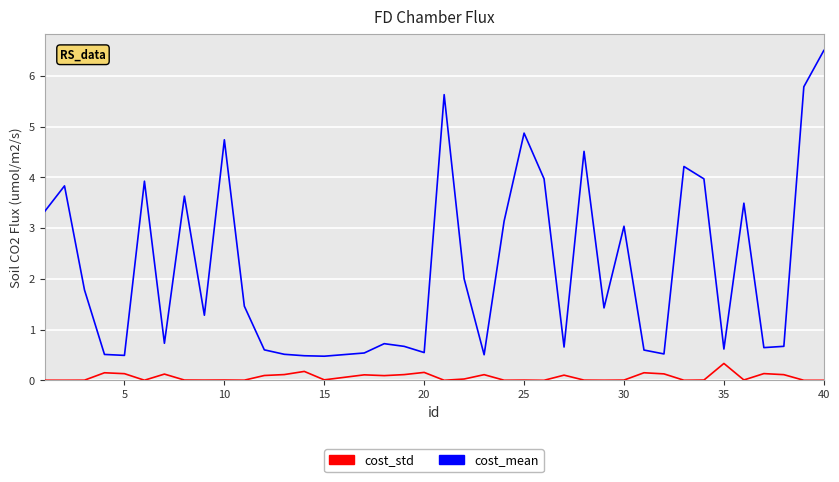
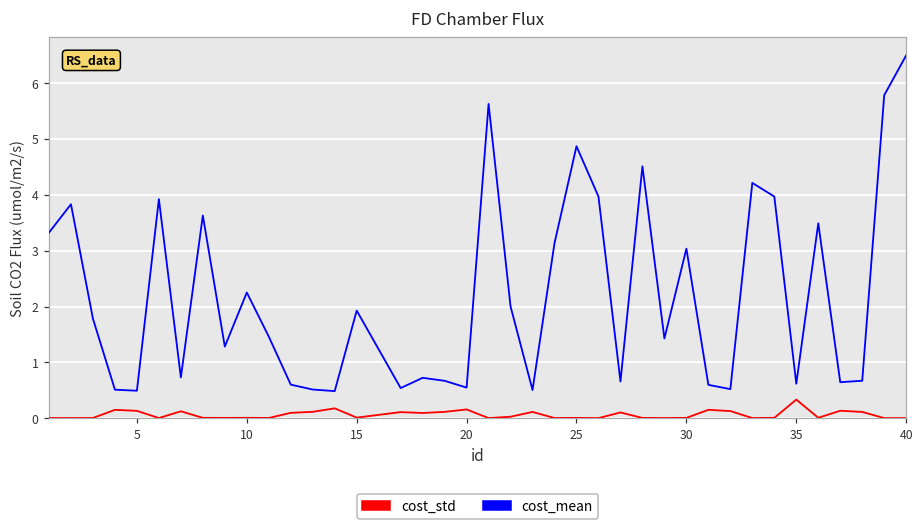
cost_mean, 10: 4.7 -> 2.3
cost_mean, 15: 0.5 -> 1.9
